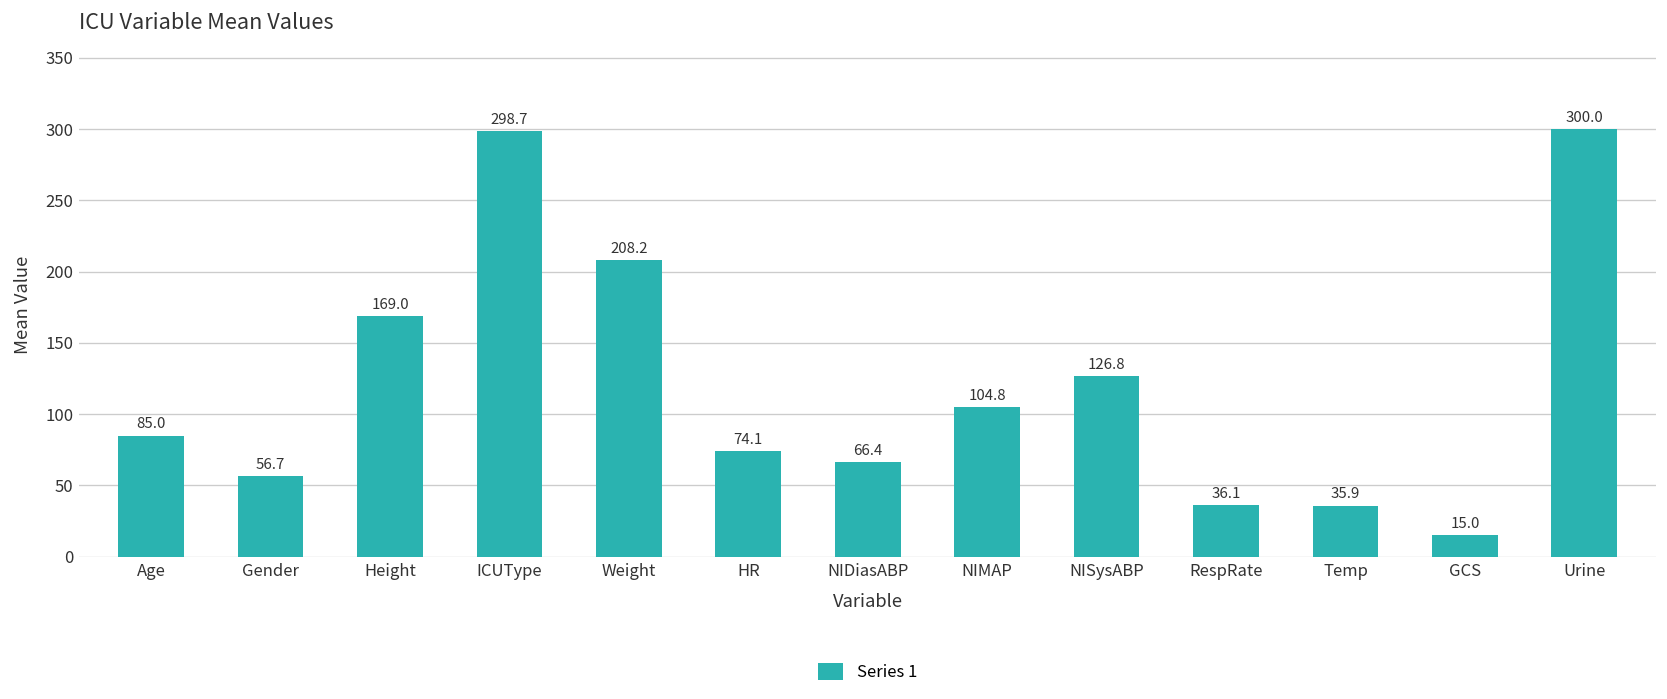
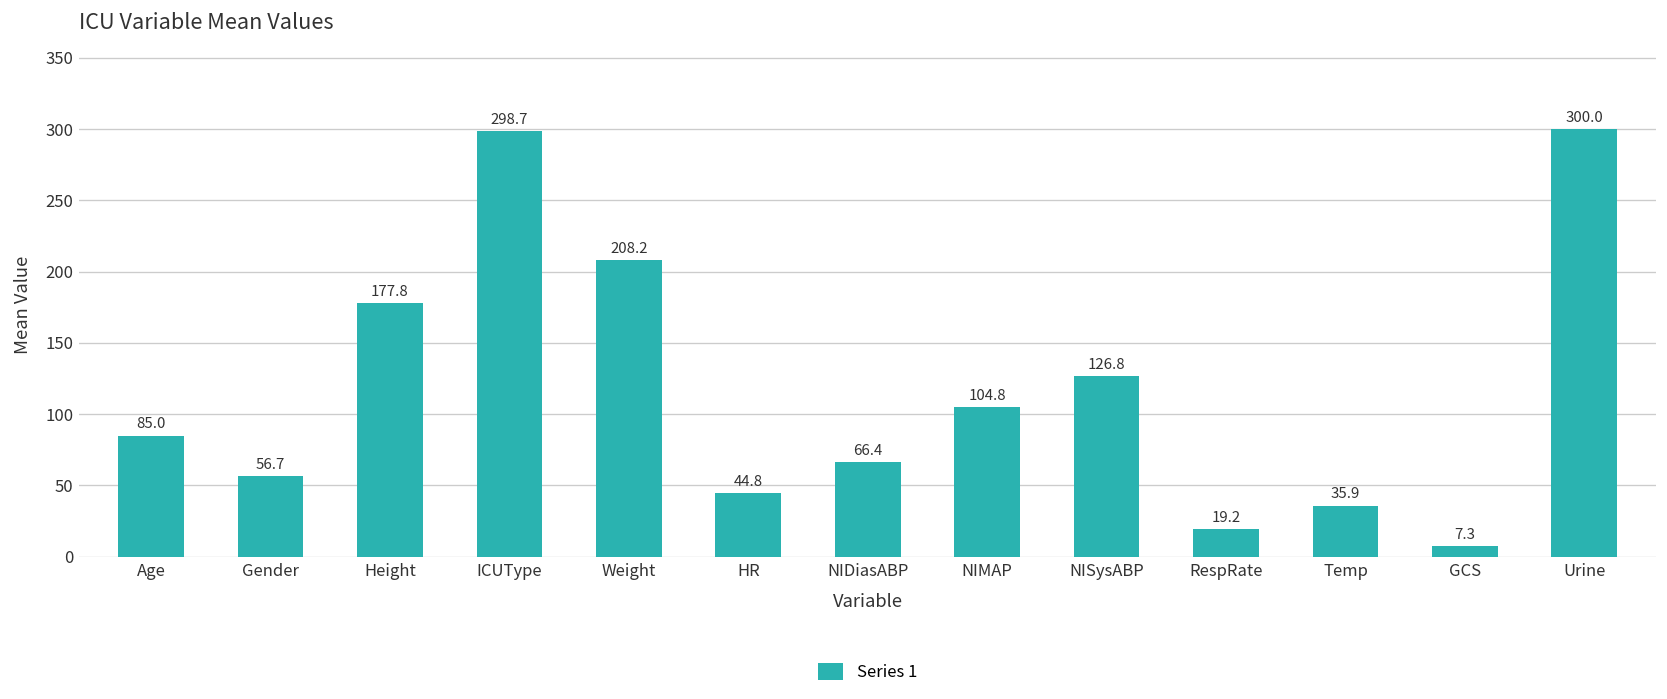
Height: 169.0 -> 177.8
HR: 74.1 -> 44.8
RespRate: 36.1 -> 19.2
GCS: 15.0 -> 7.3
